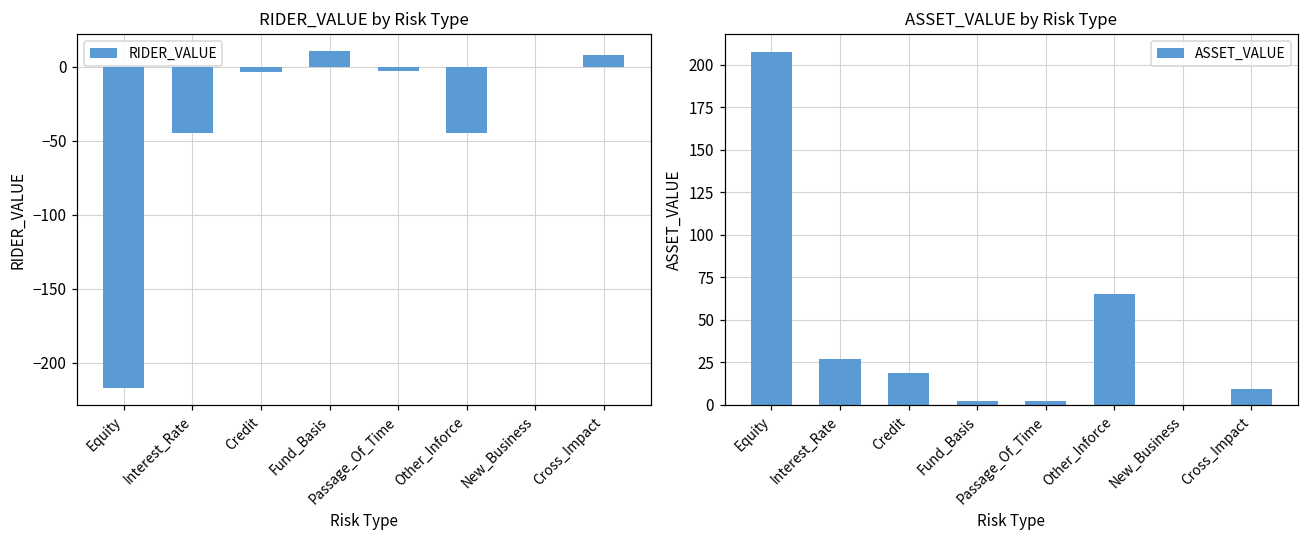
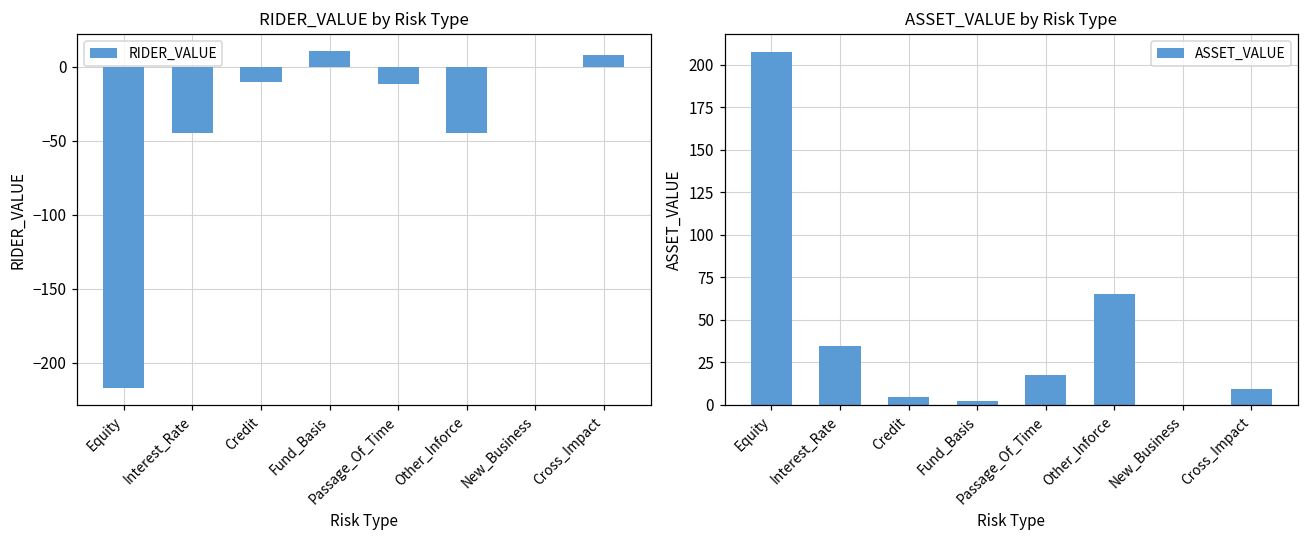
RIDER_VALUE by Risk Type, Credit: -4 -> -10
RIDER_VALUE by Risk Type, Passage_Of_Time: -3 -> -12
ASSET_VALUE by Risk Type, Interest_Rate: 27 -> 35
ASSET_VALUE by Risk Type, Credit: 19 -> 4
ASSET_VALUE by Risk Type, Passage_Of_Time: 2 -> 17
